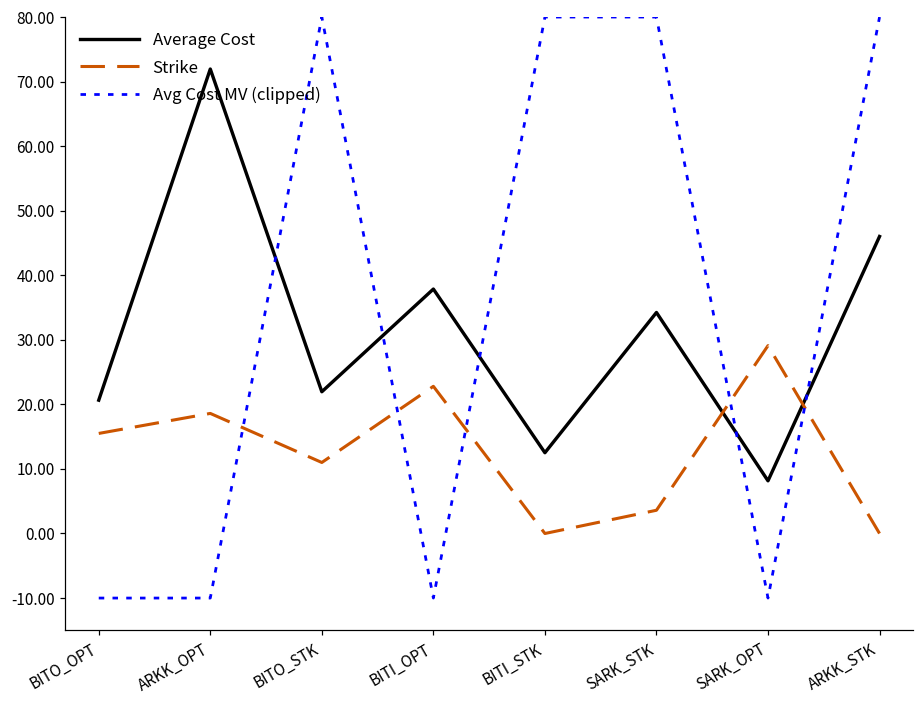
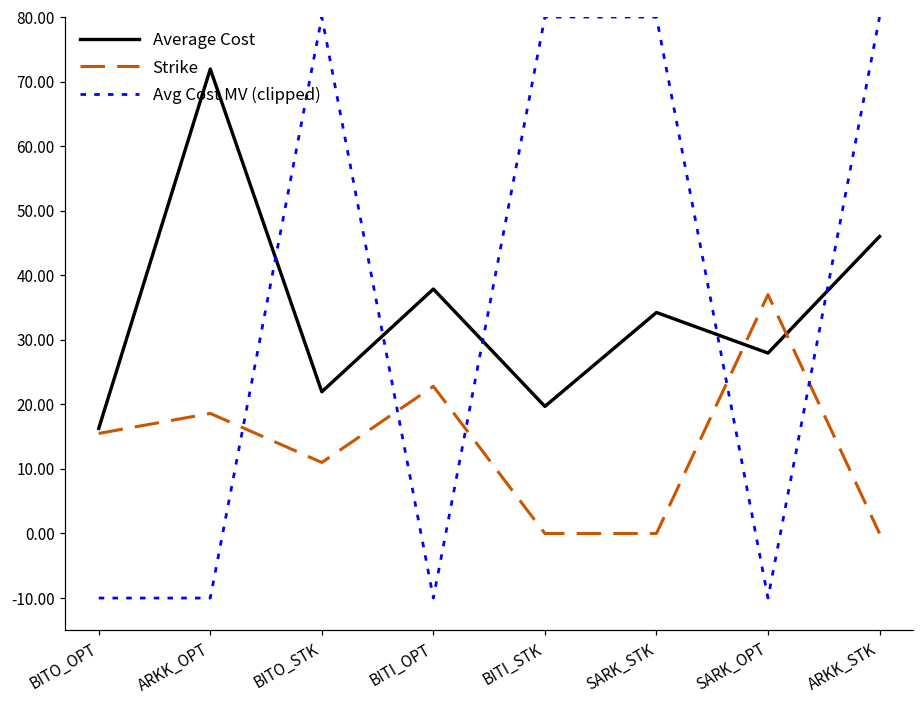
Average Cost, BITO_OPT: 21 -> 16
Average Cost, BITI_STK: 13 -> 20
Strike, SARK_STK: 4 -> 0
Average Cost, SARK_OPT: 8 -> 28
Strike, SARK_OPT: 29 -> 37
